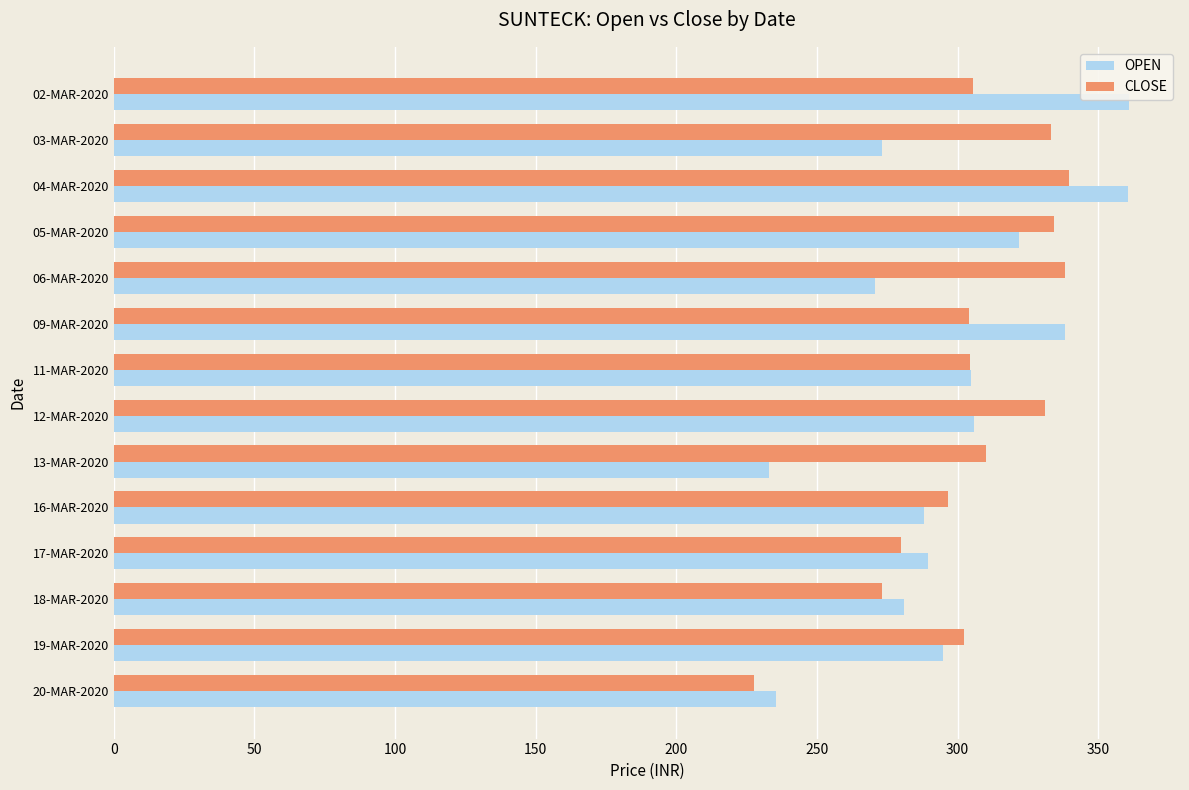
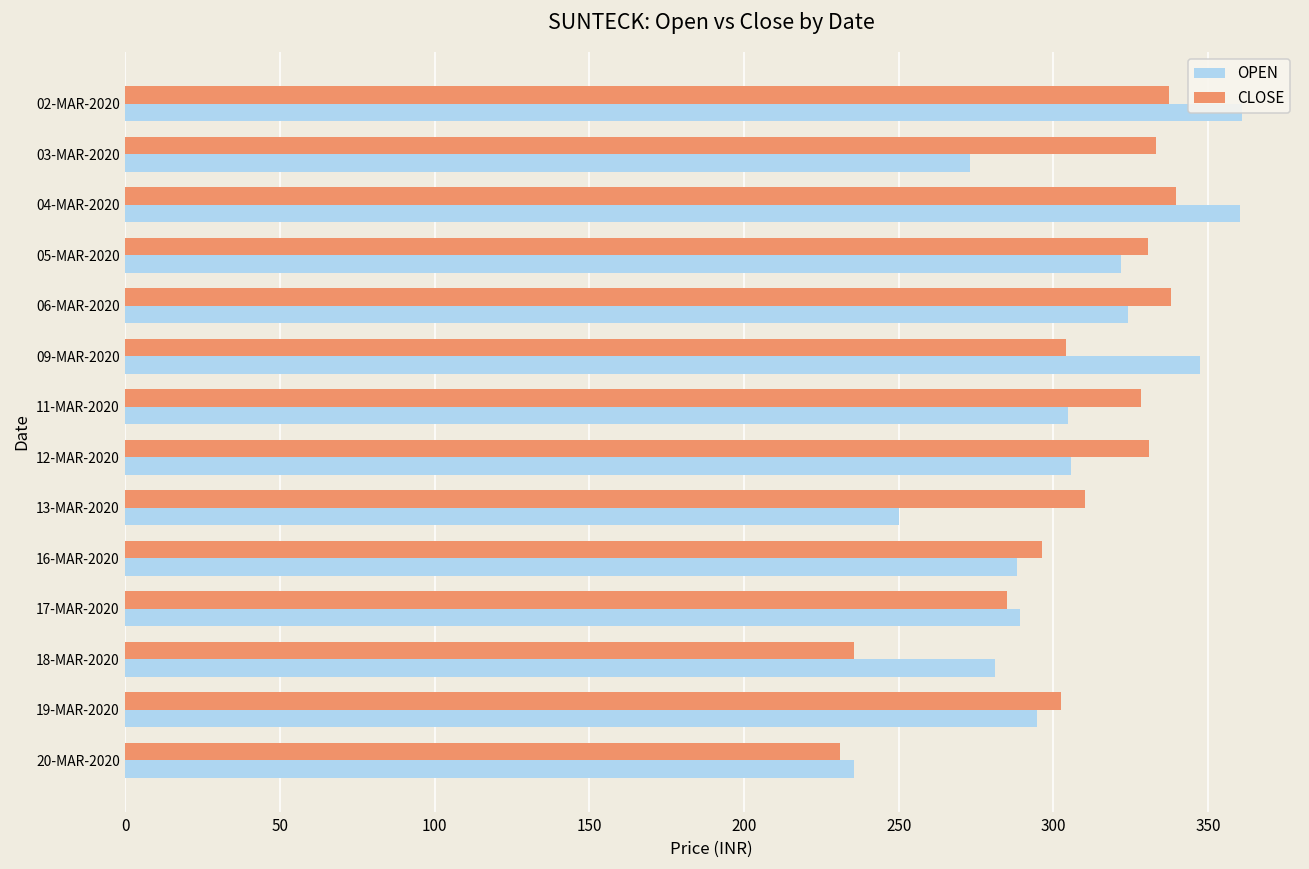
CLOSE, 02-MAR-2020: 306 -> 337
CLOSE, 05-MAR-2020: 334 -> 331
OPEN, 06-MAR-2020: 271 -> 324
OPEN, 09-MAR-2020: 338 -> 348
CLOSE, 11-MAR-2020: 304 -> 328
OPEN, 13-MAR-2020: 233 -> 250
CLOSE, 17-MAR-2020: 280 -> 285
CLOSE, 18-MAR-2020: 273 -> 236
CLOSE, 20-MAR-2020: 228 -> 231
